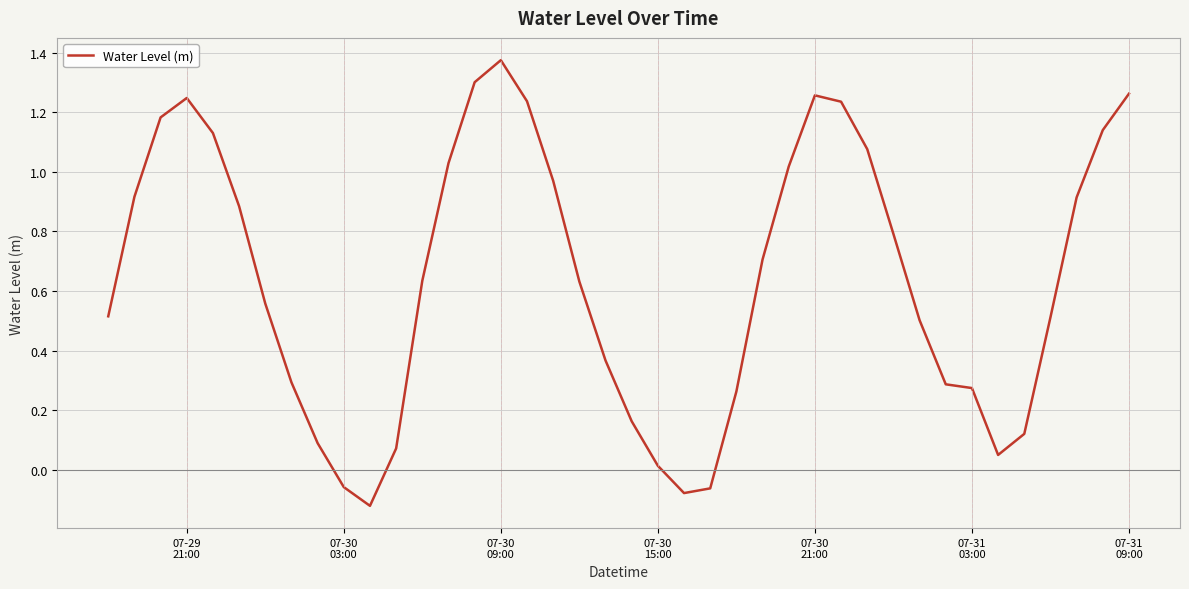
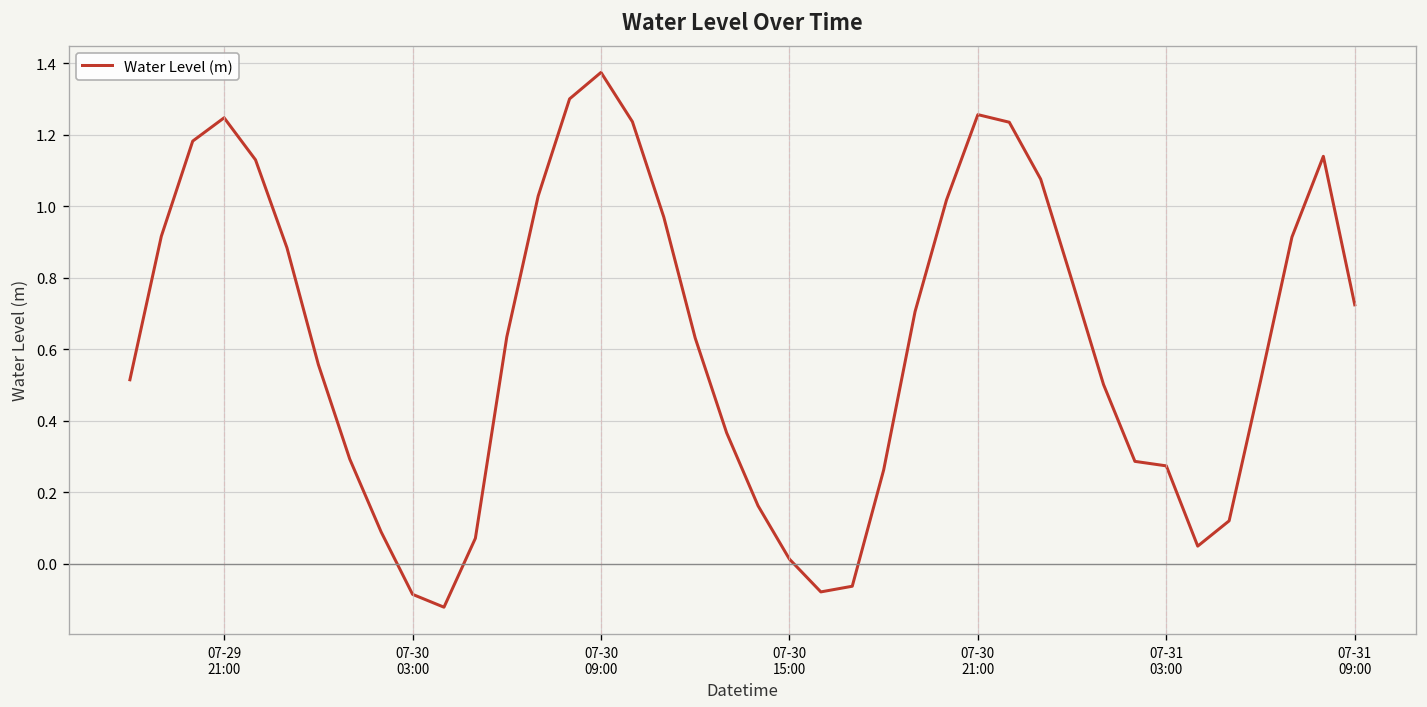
07-30 03:00: -0.06 -> -0.08
07-31 09:00: 1.26 -> 0.72
